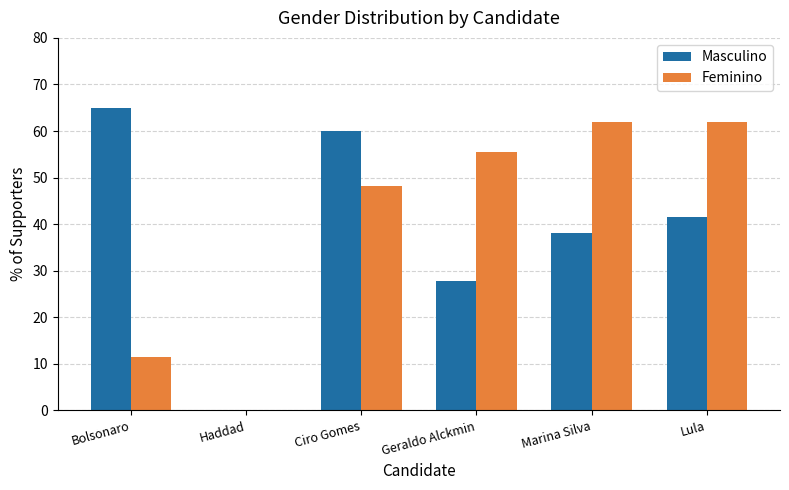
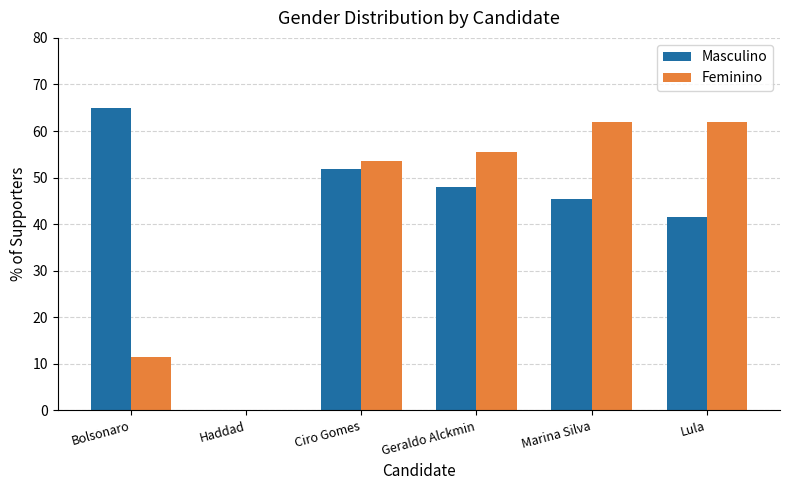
Masculino, Ciro Gomes: 60 -> 52
Feminino, Ciro Gomes: 48 -> 54
Masculino, Geraldo Alckmin: 28 -> 48
Masculino, Marina Silva: 38 -> 46
